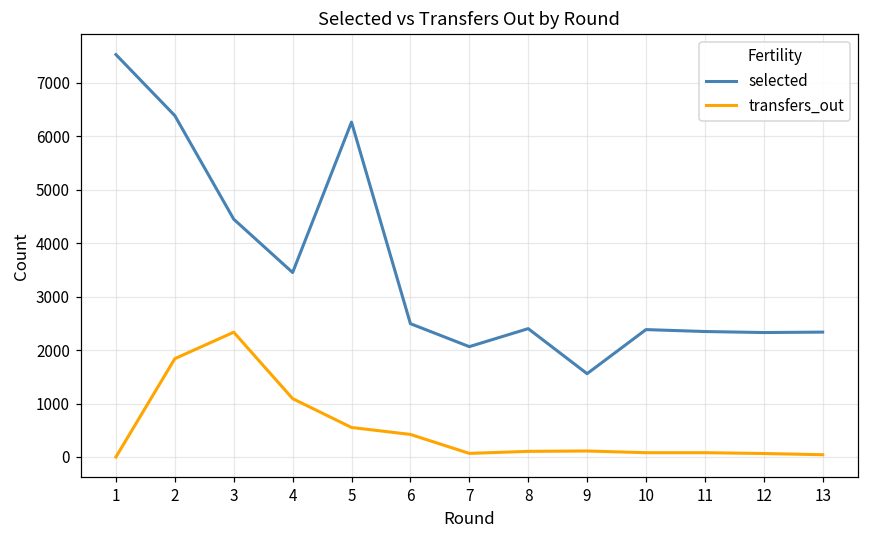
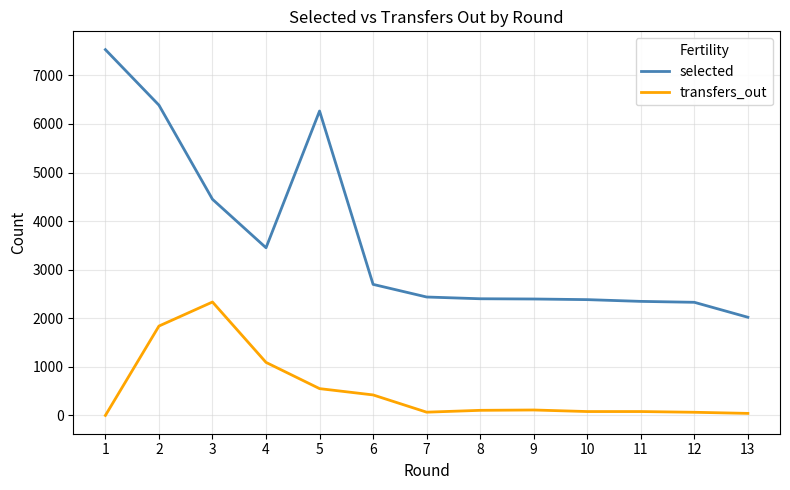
selected, 6: 2500 -> 2700
selected, 7: 2100 -> 2400
selected, 9: 1600 -> 2400
selected, 13: 2300 -> 2000
